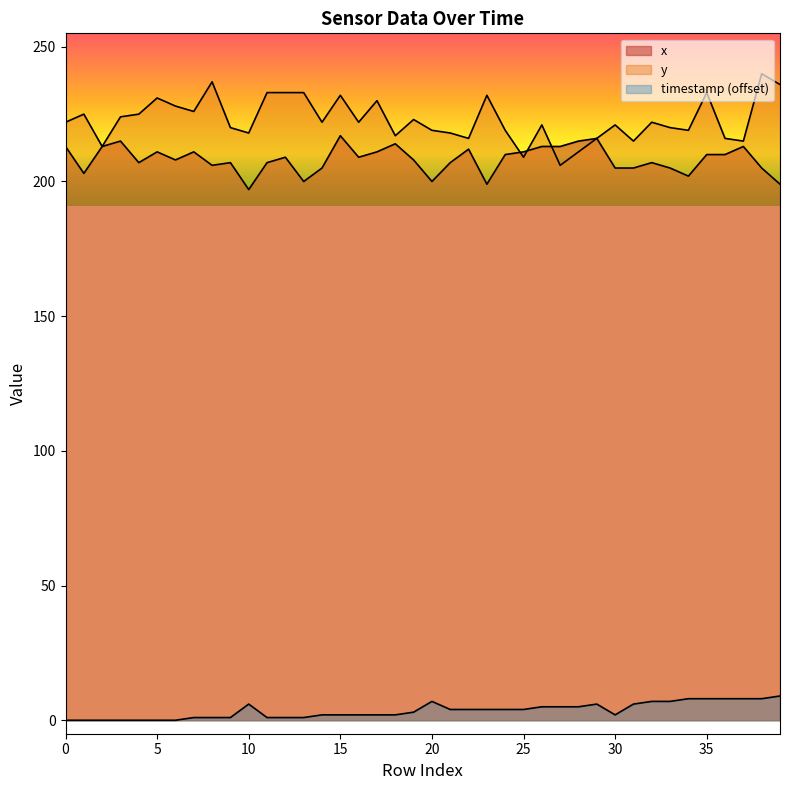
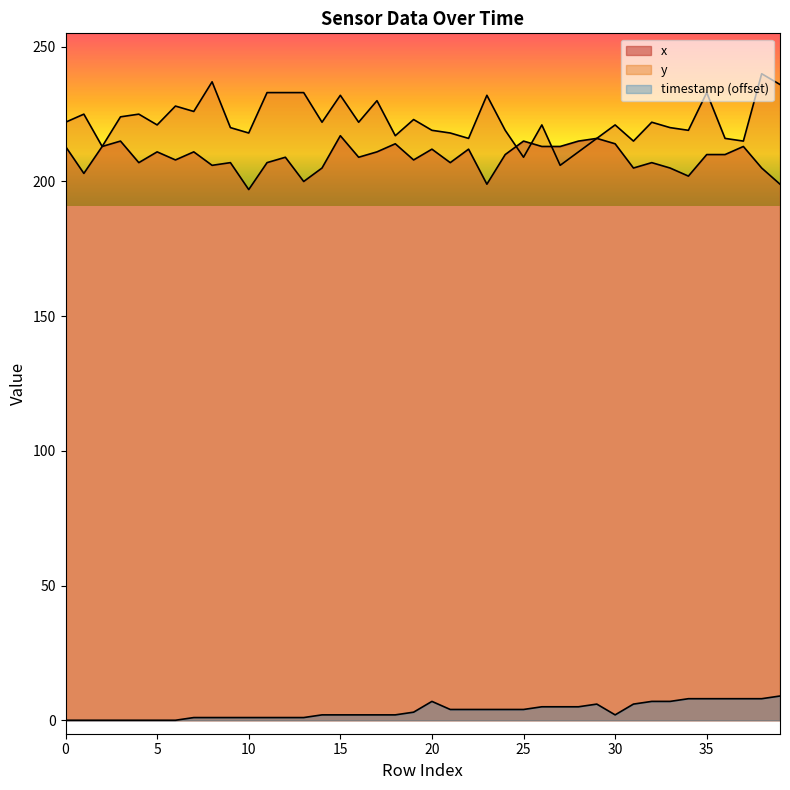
y, 5: 231 -> 221
timestamp (offset), 10: 6 -> 1
x, 20: 200 -> 212
x, 25: 211 -> 215
x, 30: 205 -> 214
